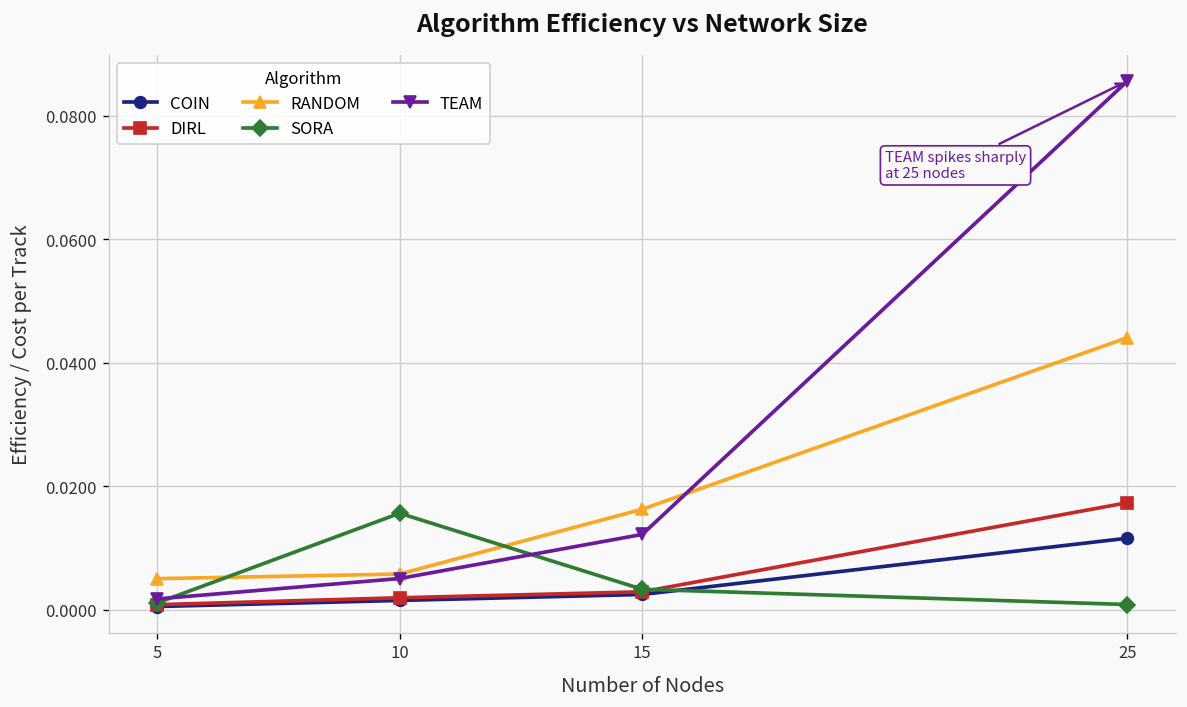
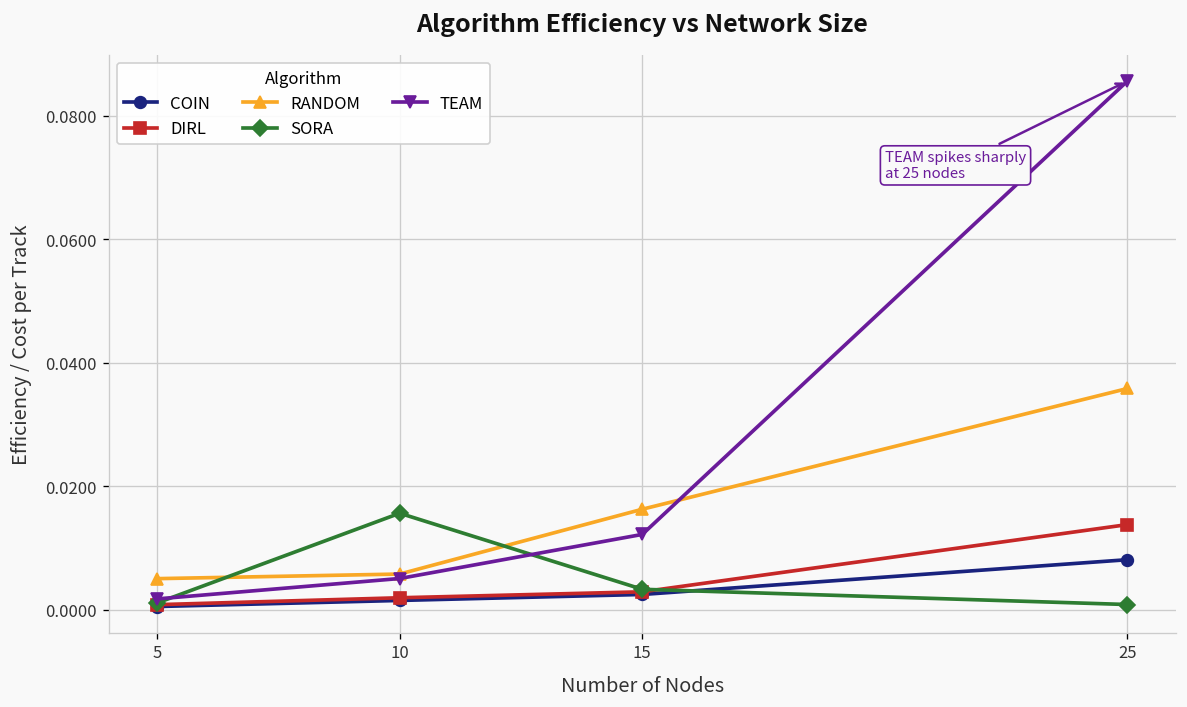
COIN, 25: 0.012 -> 0.008
DIRL, 25: 0.017 -> 0.014
RANDOM, 25: 0.044 -> 0.036
